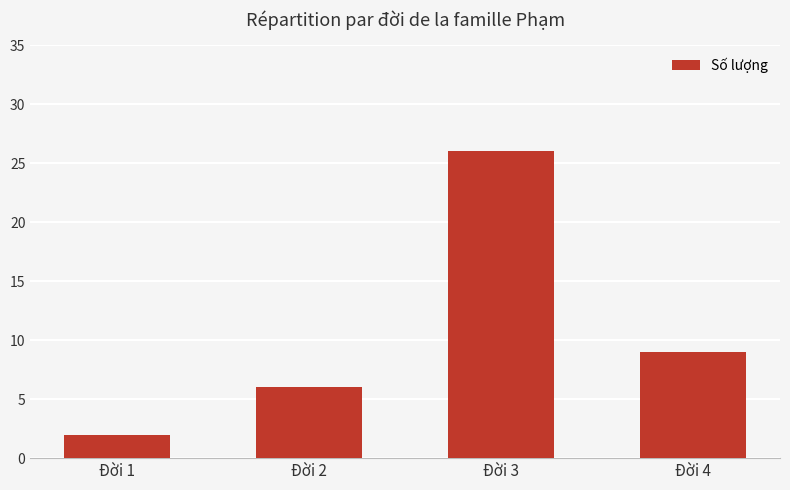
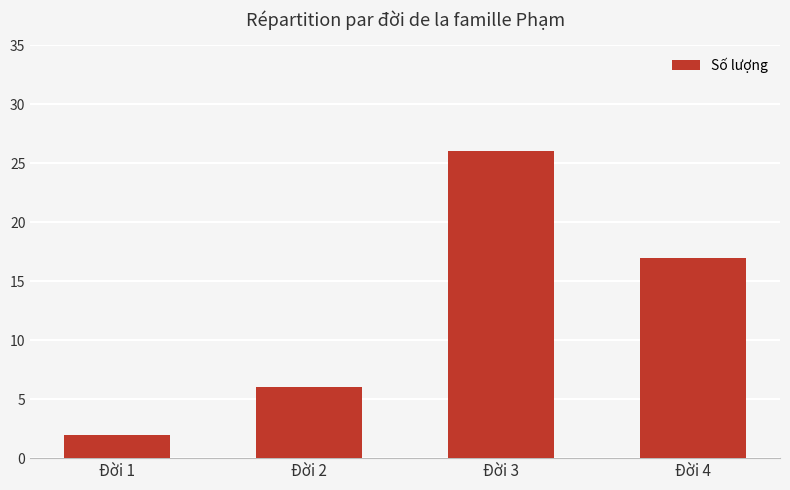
Đời 4: 9 -> 17
